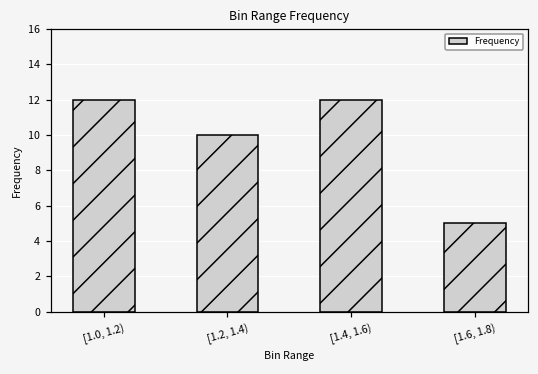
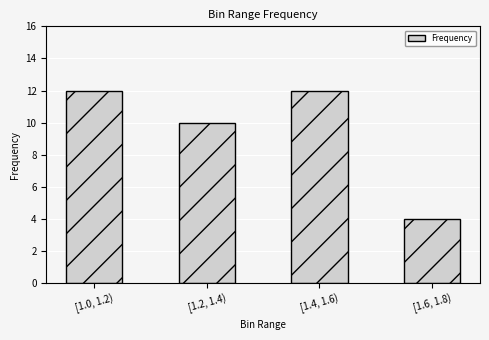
[1.6, 1.8): 5 -> 4
